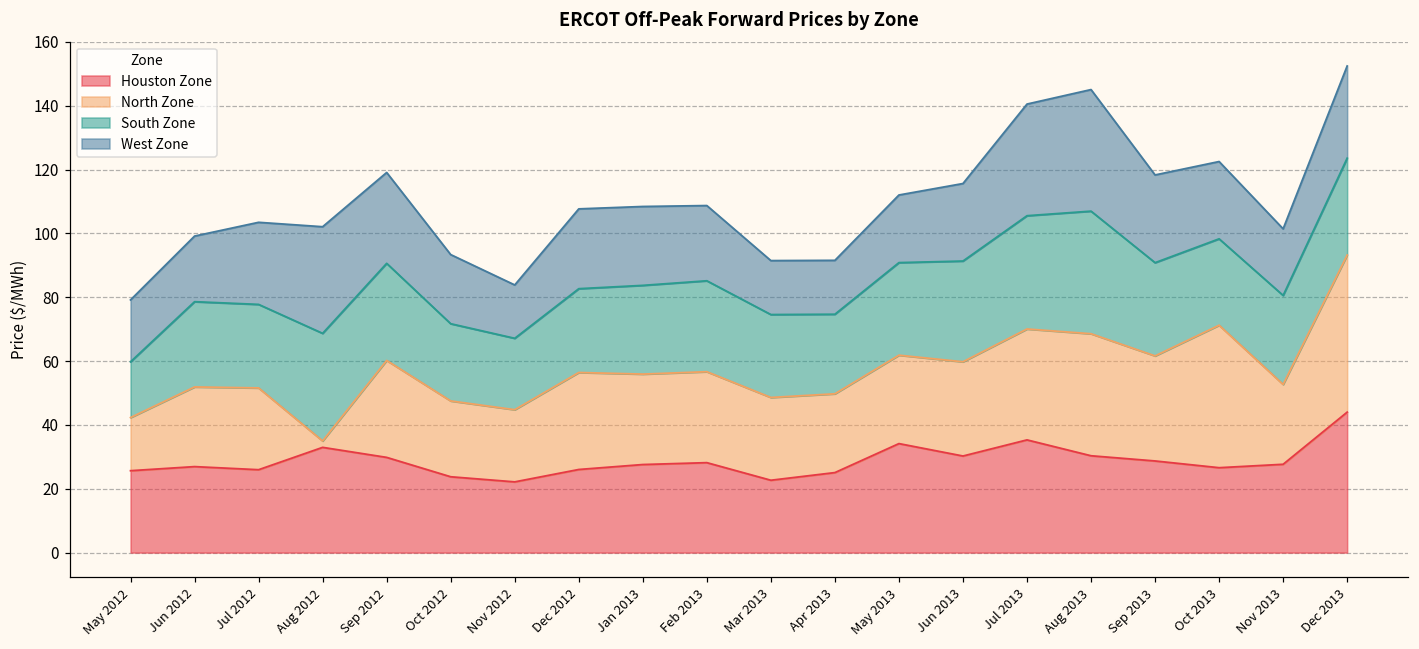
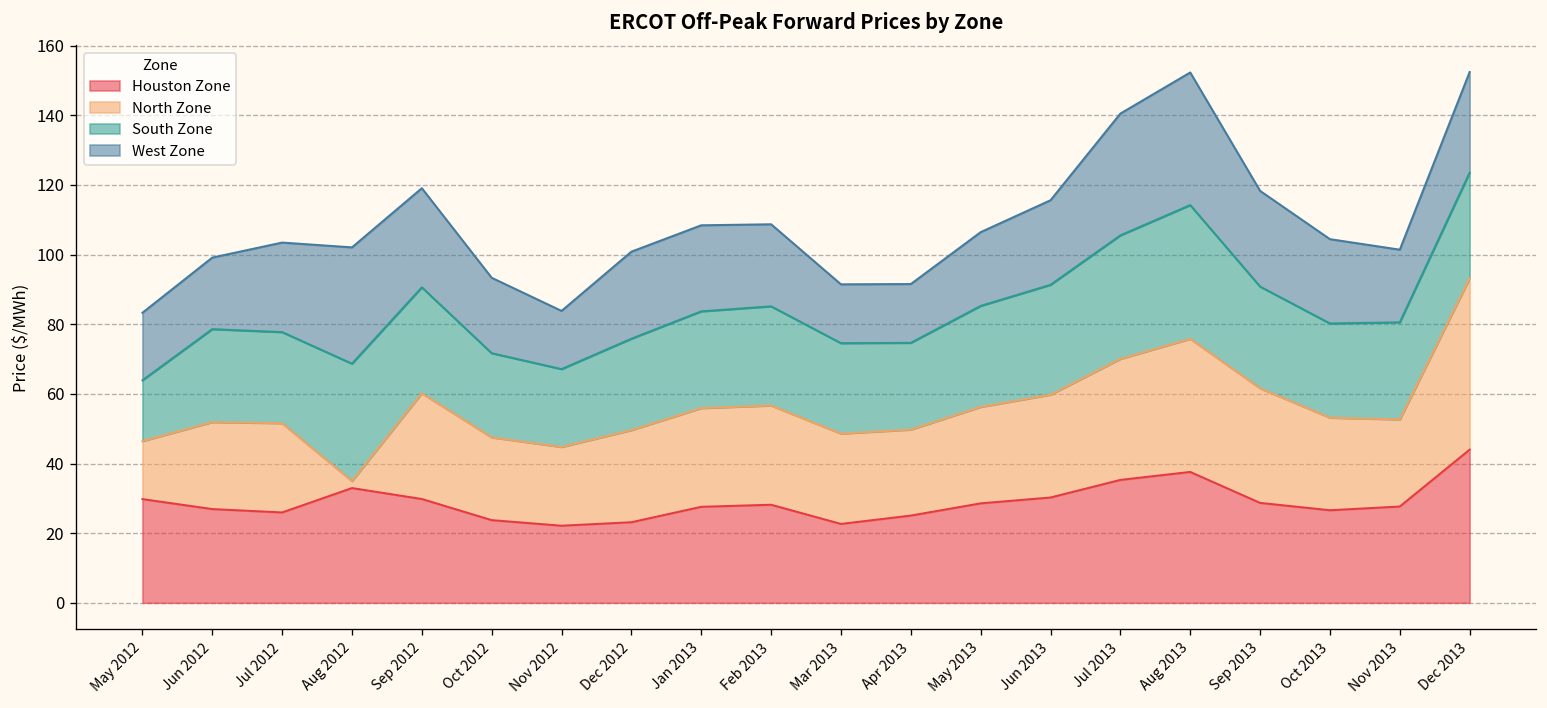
Houston Zone, May 2012: 26 -> 30
Houston Zone, Dec 2012: 26 -> 23
North Zone, Dec 2012: 30 -> 26
Houston Zone, May 2013: 34 -> 29
Houston Zone, Aug 2013: 30 -> 38
North Zone, Oct 2013: 45 -> 27
